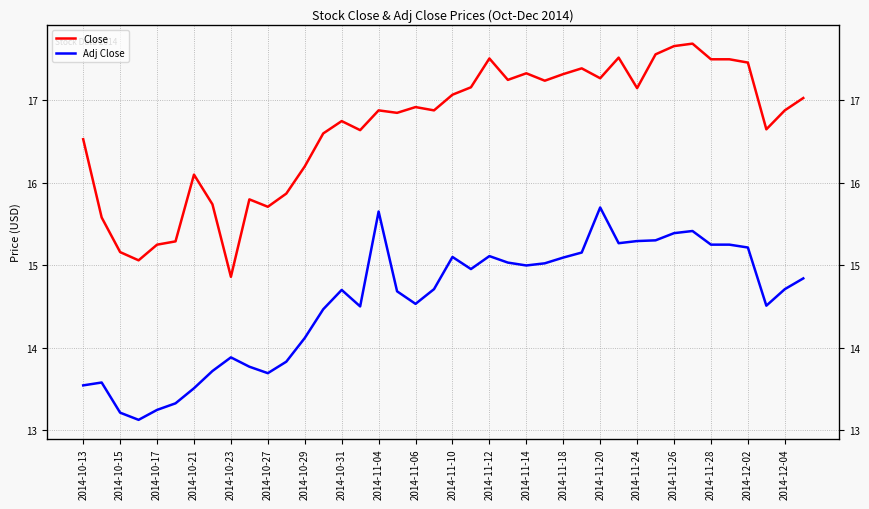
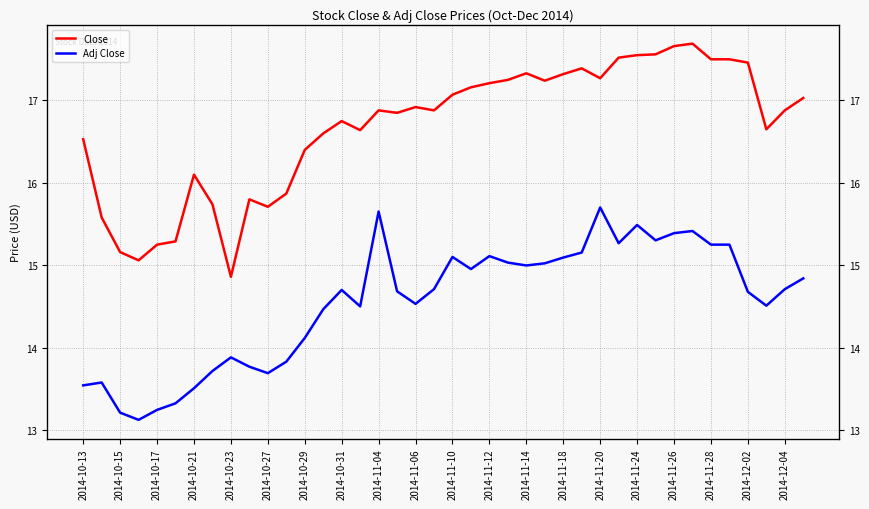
Close, 2014-10-29: 16.2 -> 16.4
Close, 2014-11-12: 17.5 -> 17.2
Close, 2014-11-24: 17.2 -> 17.6
Adj Close, 2014-11-24: 15.3 -> 15.5
Adj Close, 2014-12-02: 15.2 -> 14.7
